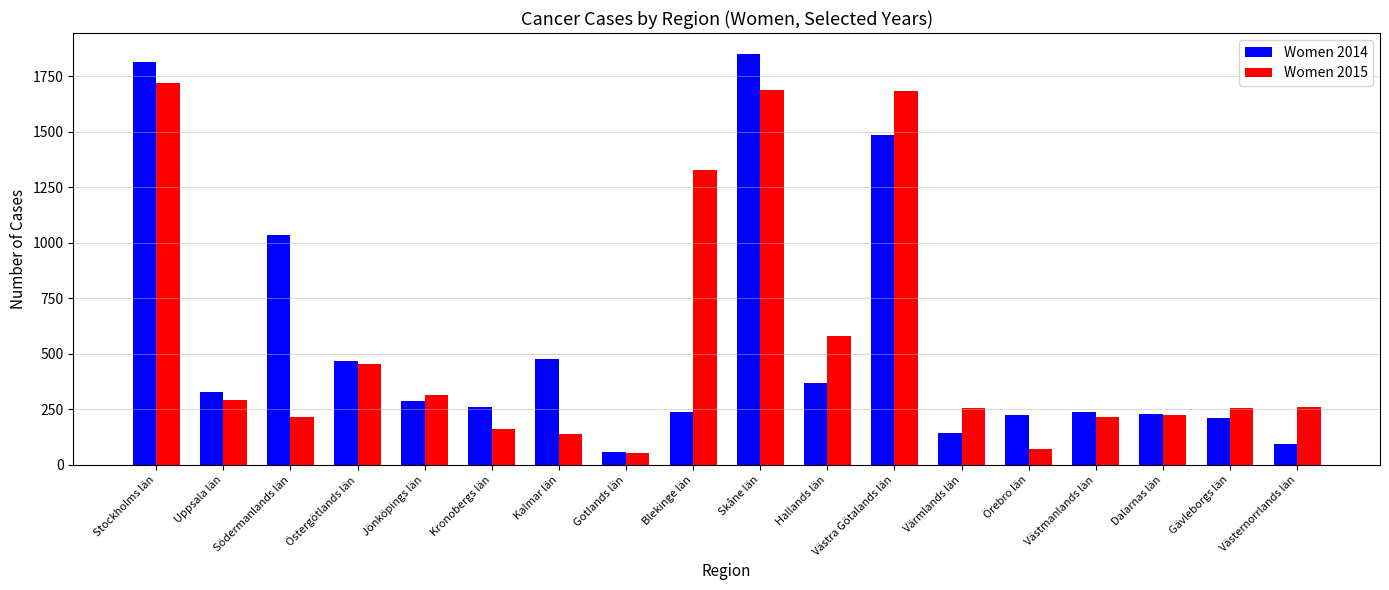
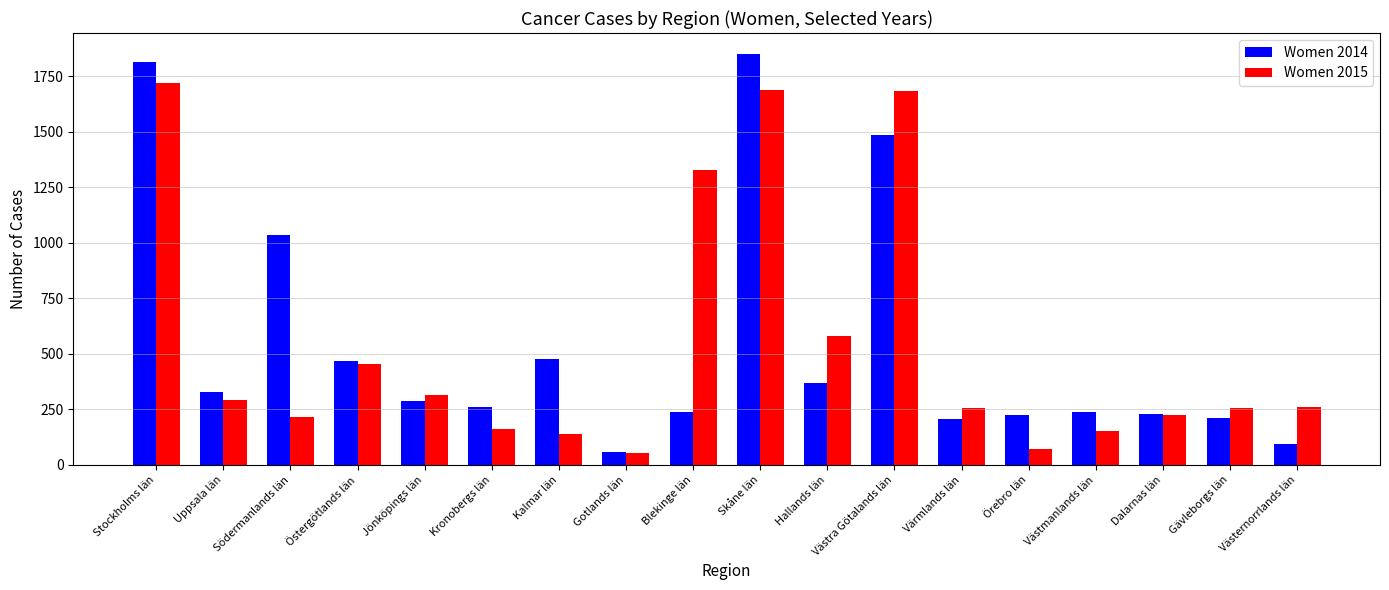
Women 2014, Värmlands län: 140 -> 210
Women 2015, Västmanlands län: 220 -> 150
